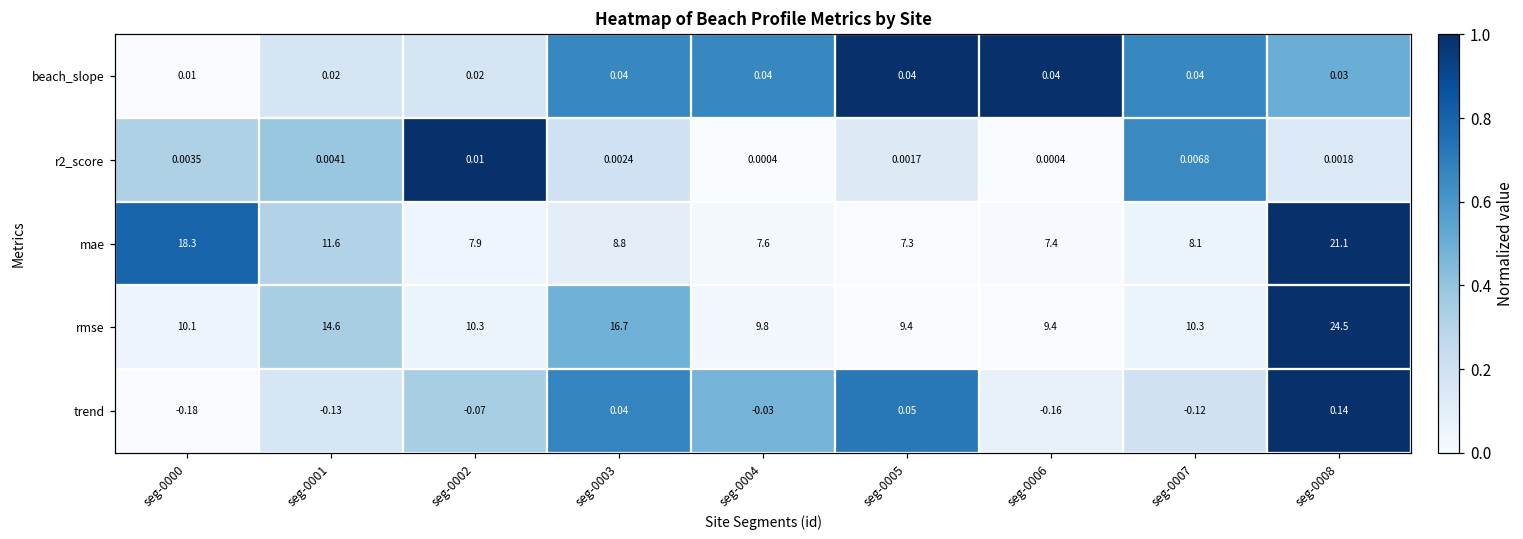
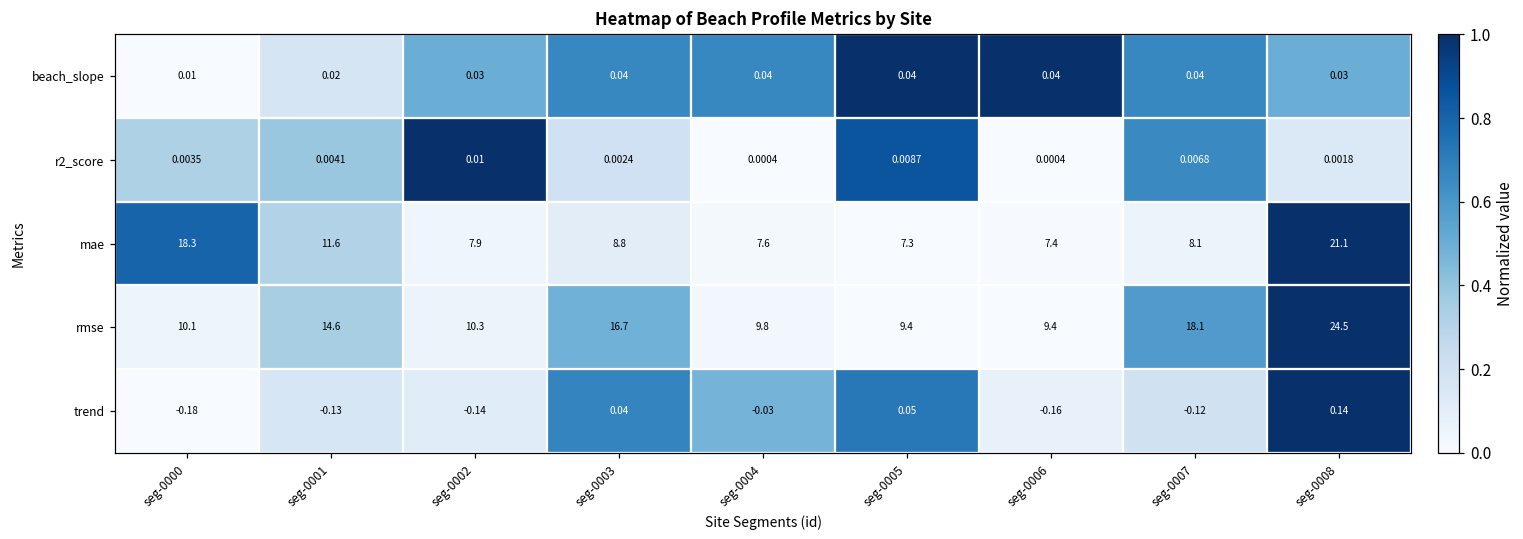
beach_slope, seg-0002: 0.02 -> 0.03
r2_score, seg-0005: 0.0017 -> 0.0087
rmse, seg-0007: 10.3 -> 18.1
trend, seg-0002: -0.07 -> -0.14
